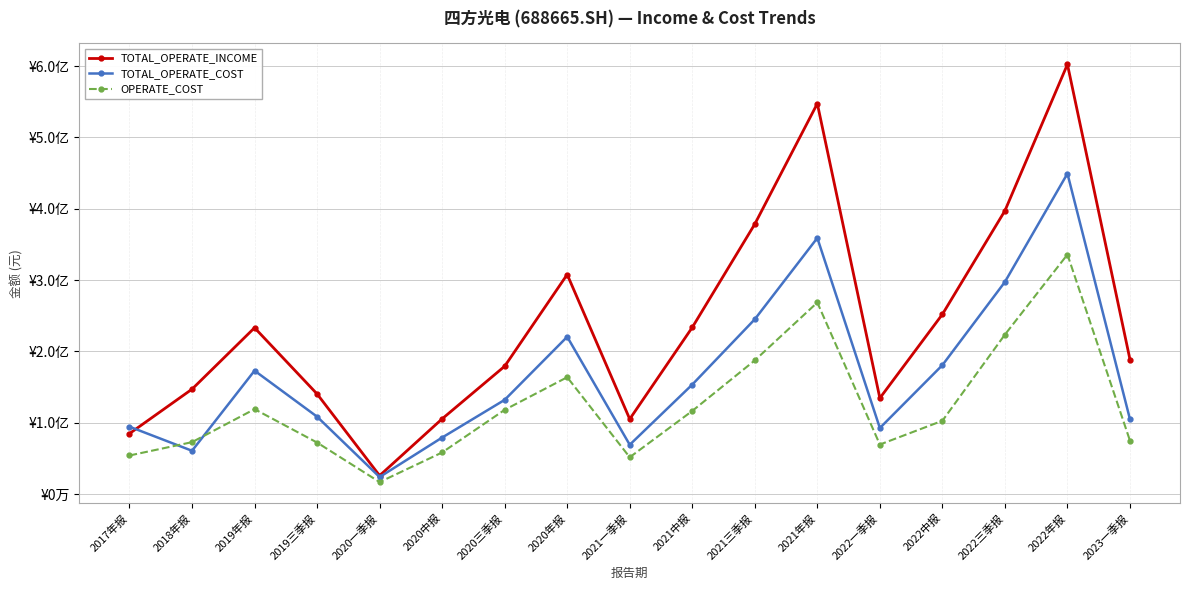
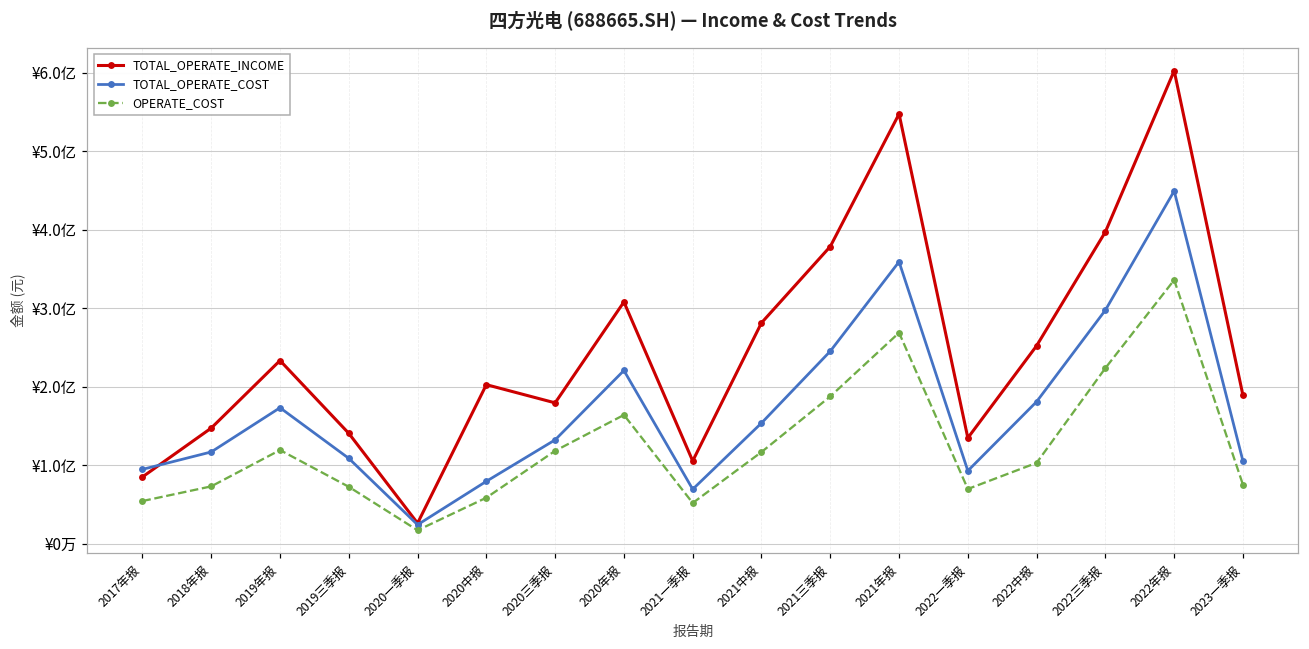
TOTAL_OPERATE_COST, 2018年报: ¥0.6亿 -> ¥1.2亿
TOTAL_OPERATE_INCOME, 2020中报: ¥1.1亿 -> ¥2.0亿
TOTAL_OPERATE_INCOME, 2021中报: ¥2.3亿 -> ¥2.8亿
